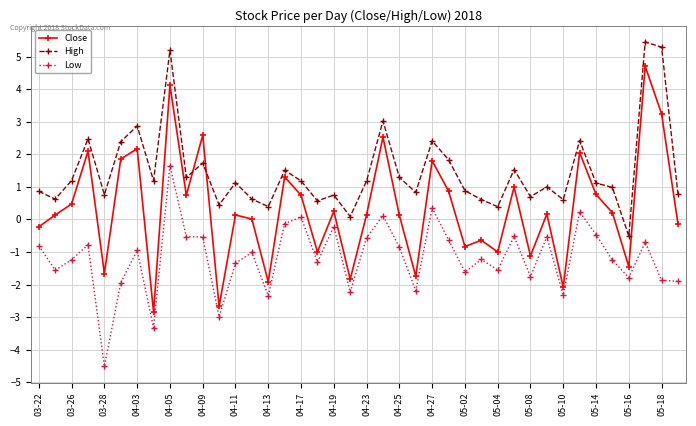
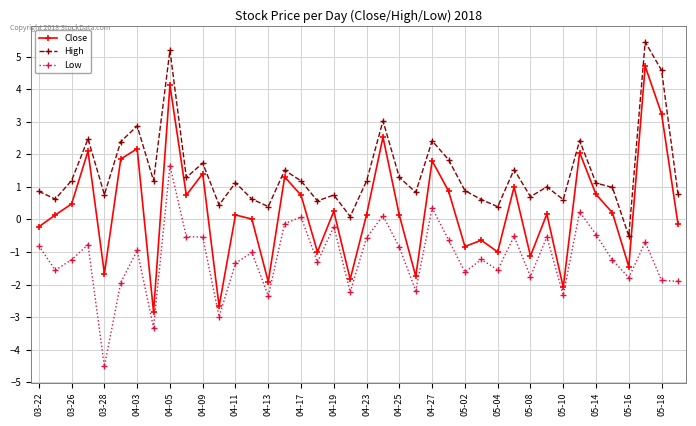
Close, 04-09: 2.6 -> 1.4
High, 05-18: 5.3 -> 4.6
